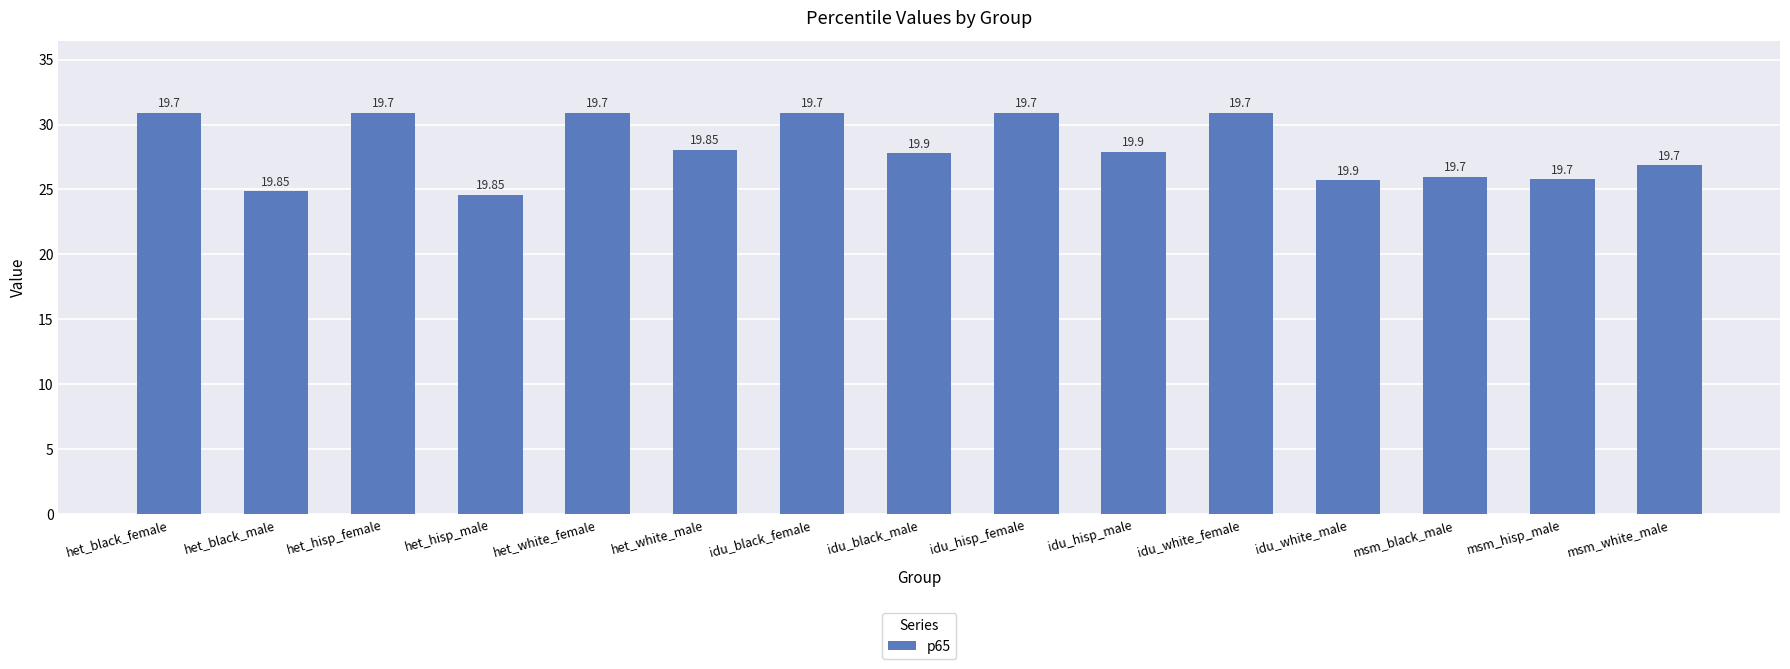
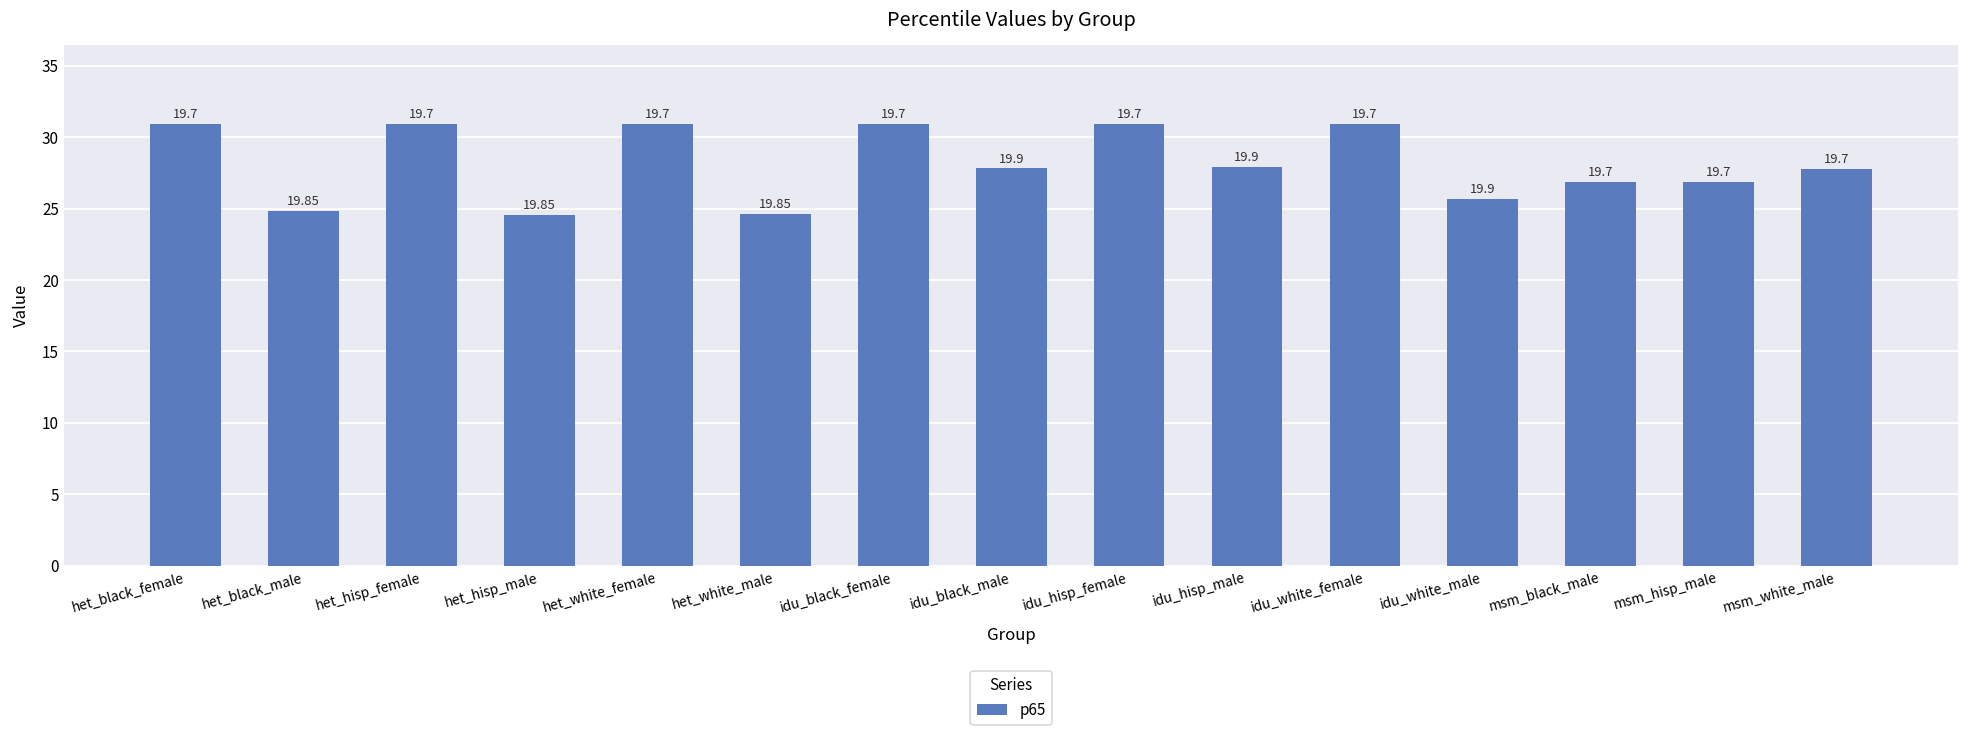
het_white_male: 28.1 -> 24.7
msm_black_male: 26.0 -> 26.9
msm_hisp_male: 25.8 -> 26.9
msm_white_male: 26.9 -> 27.8
